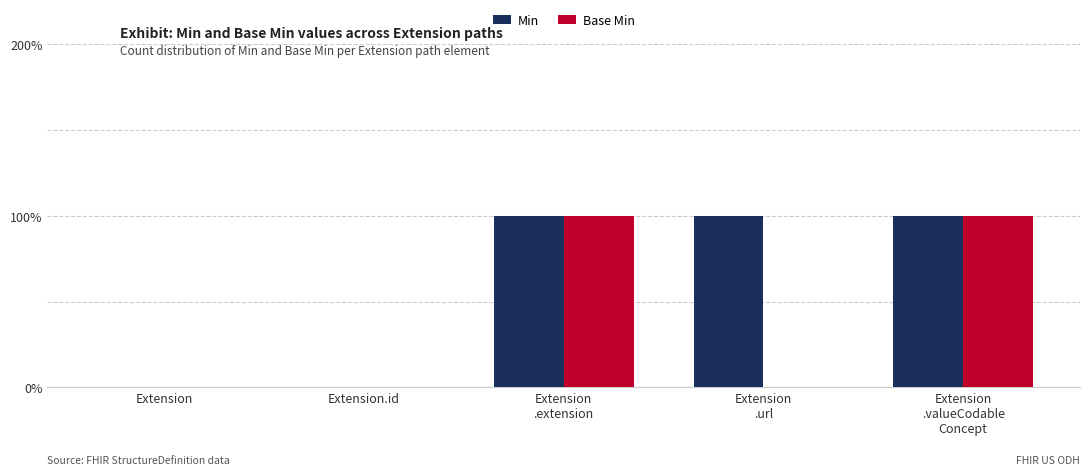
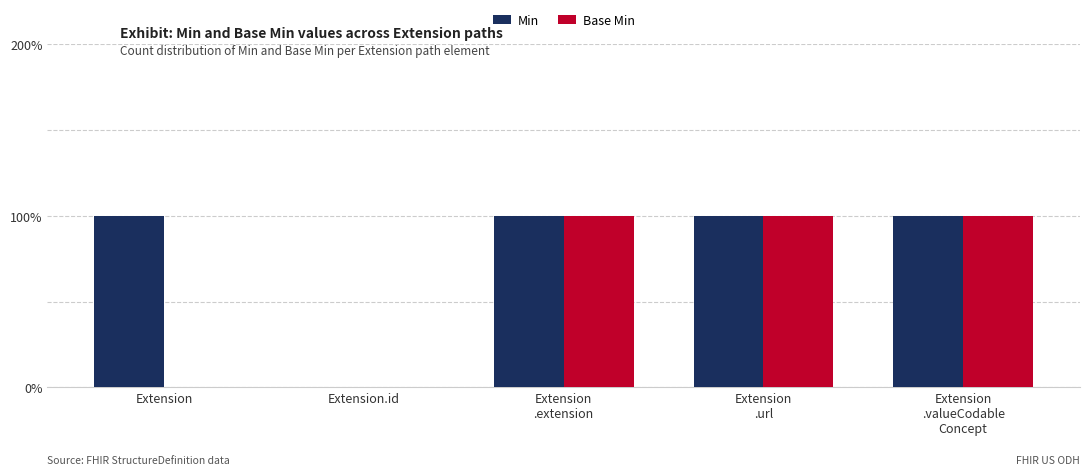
Min, Extension: 0% -> 100%
Base Min, Extension .url: 0% -> 100%
